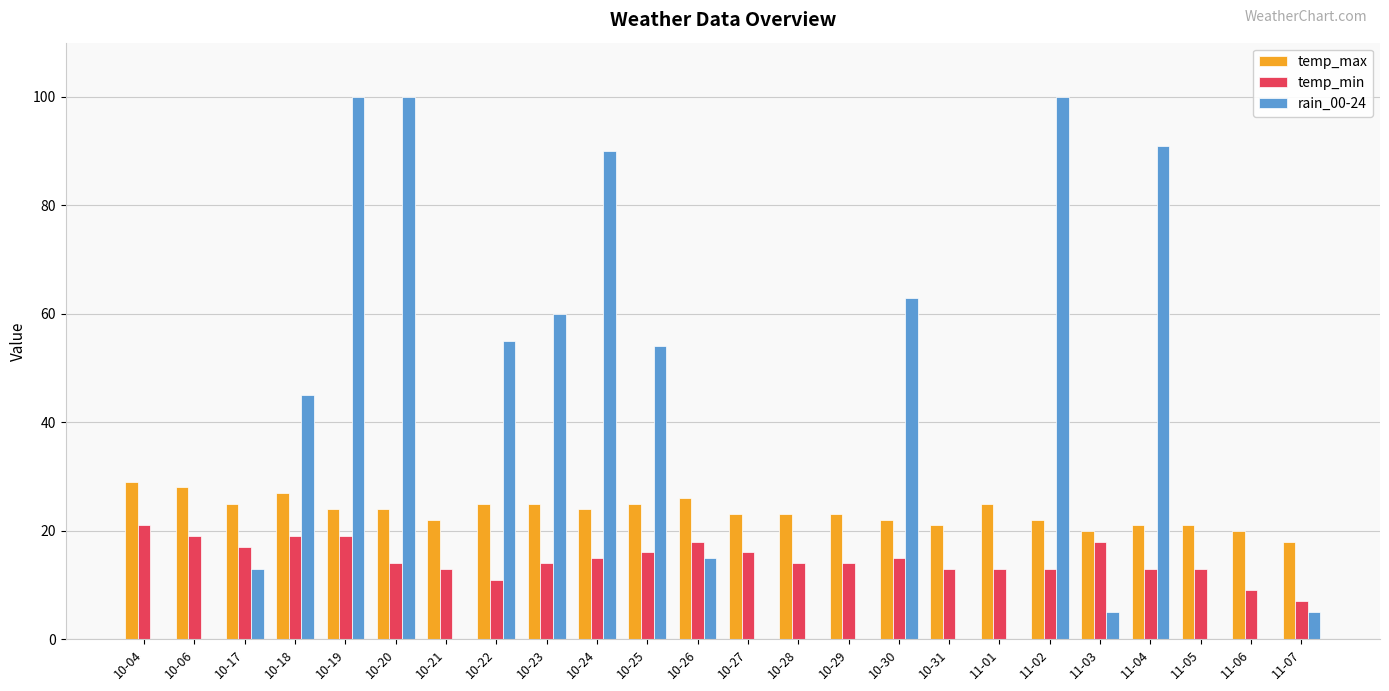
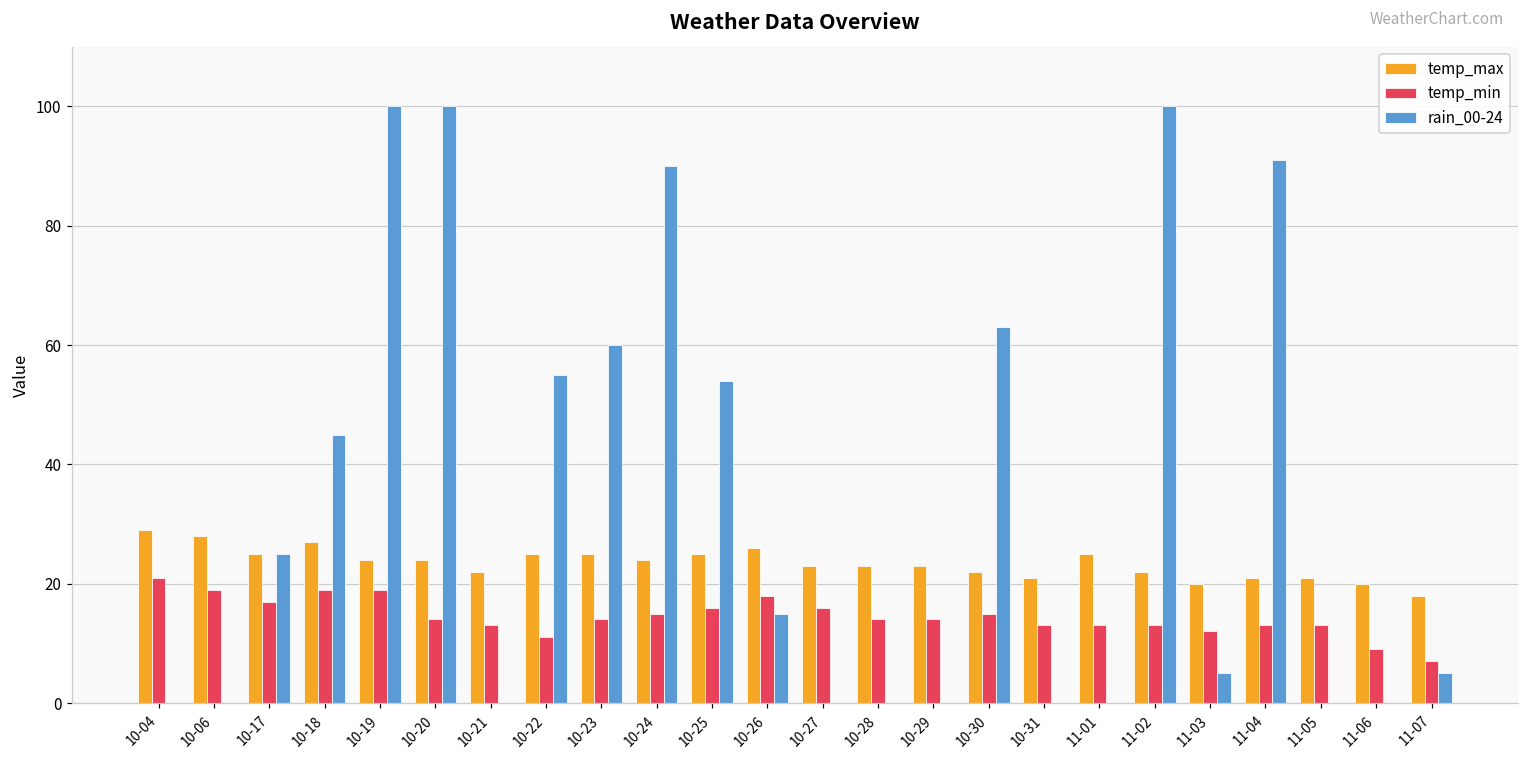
rain_00-24, 10-17: 13 -> 25
temp_min, 11-03: 18 -> 12
